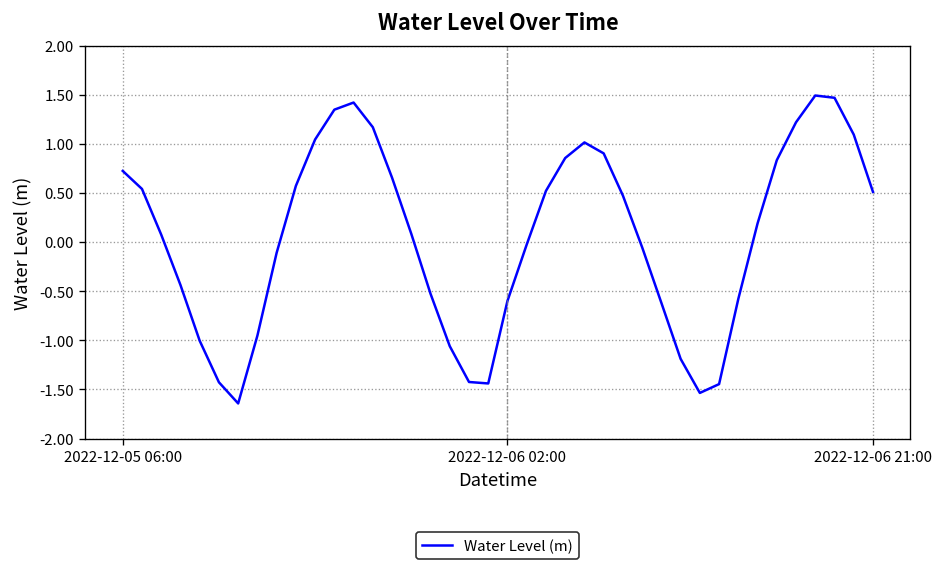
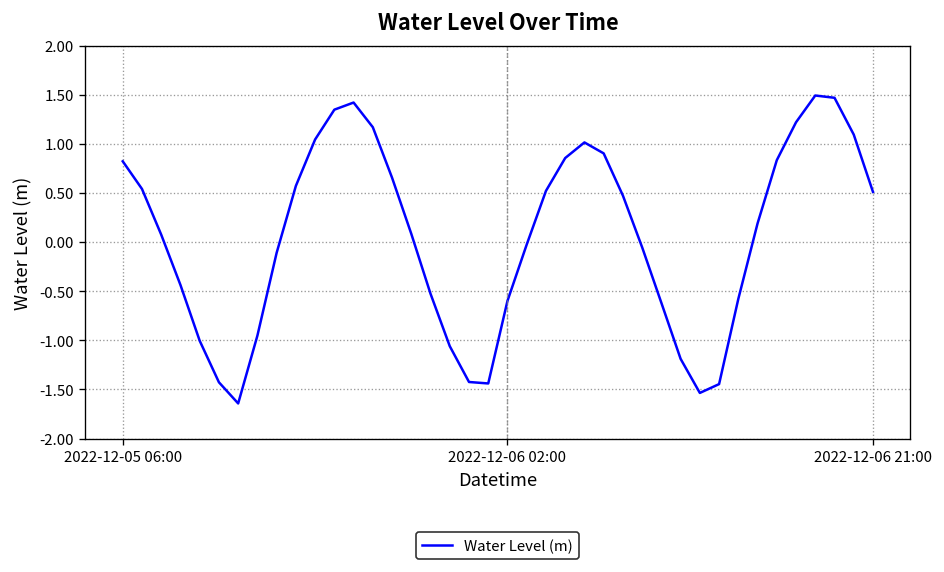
2022-12-05 06:00: 0.7 -> 0.8
